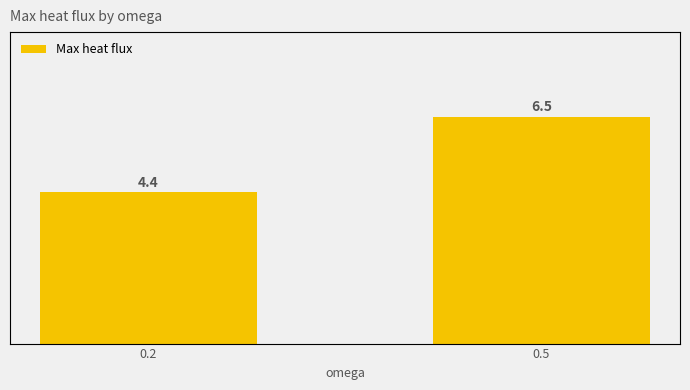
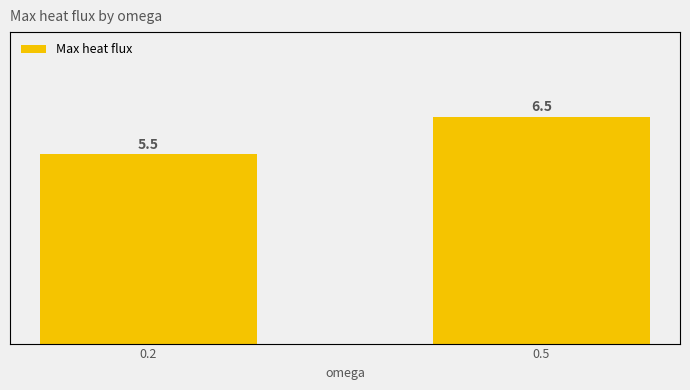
0.2: 4.4 -> 5.5
